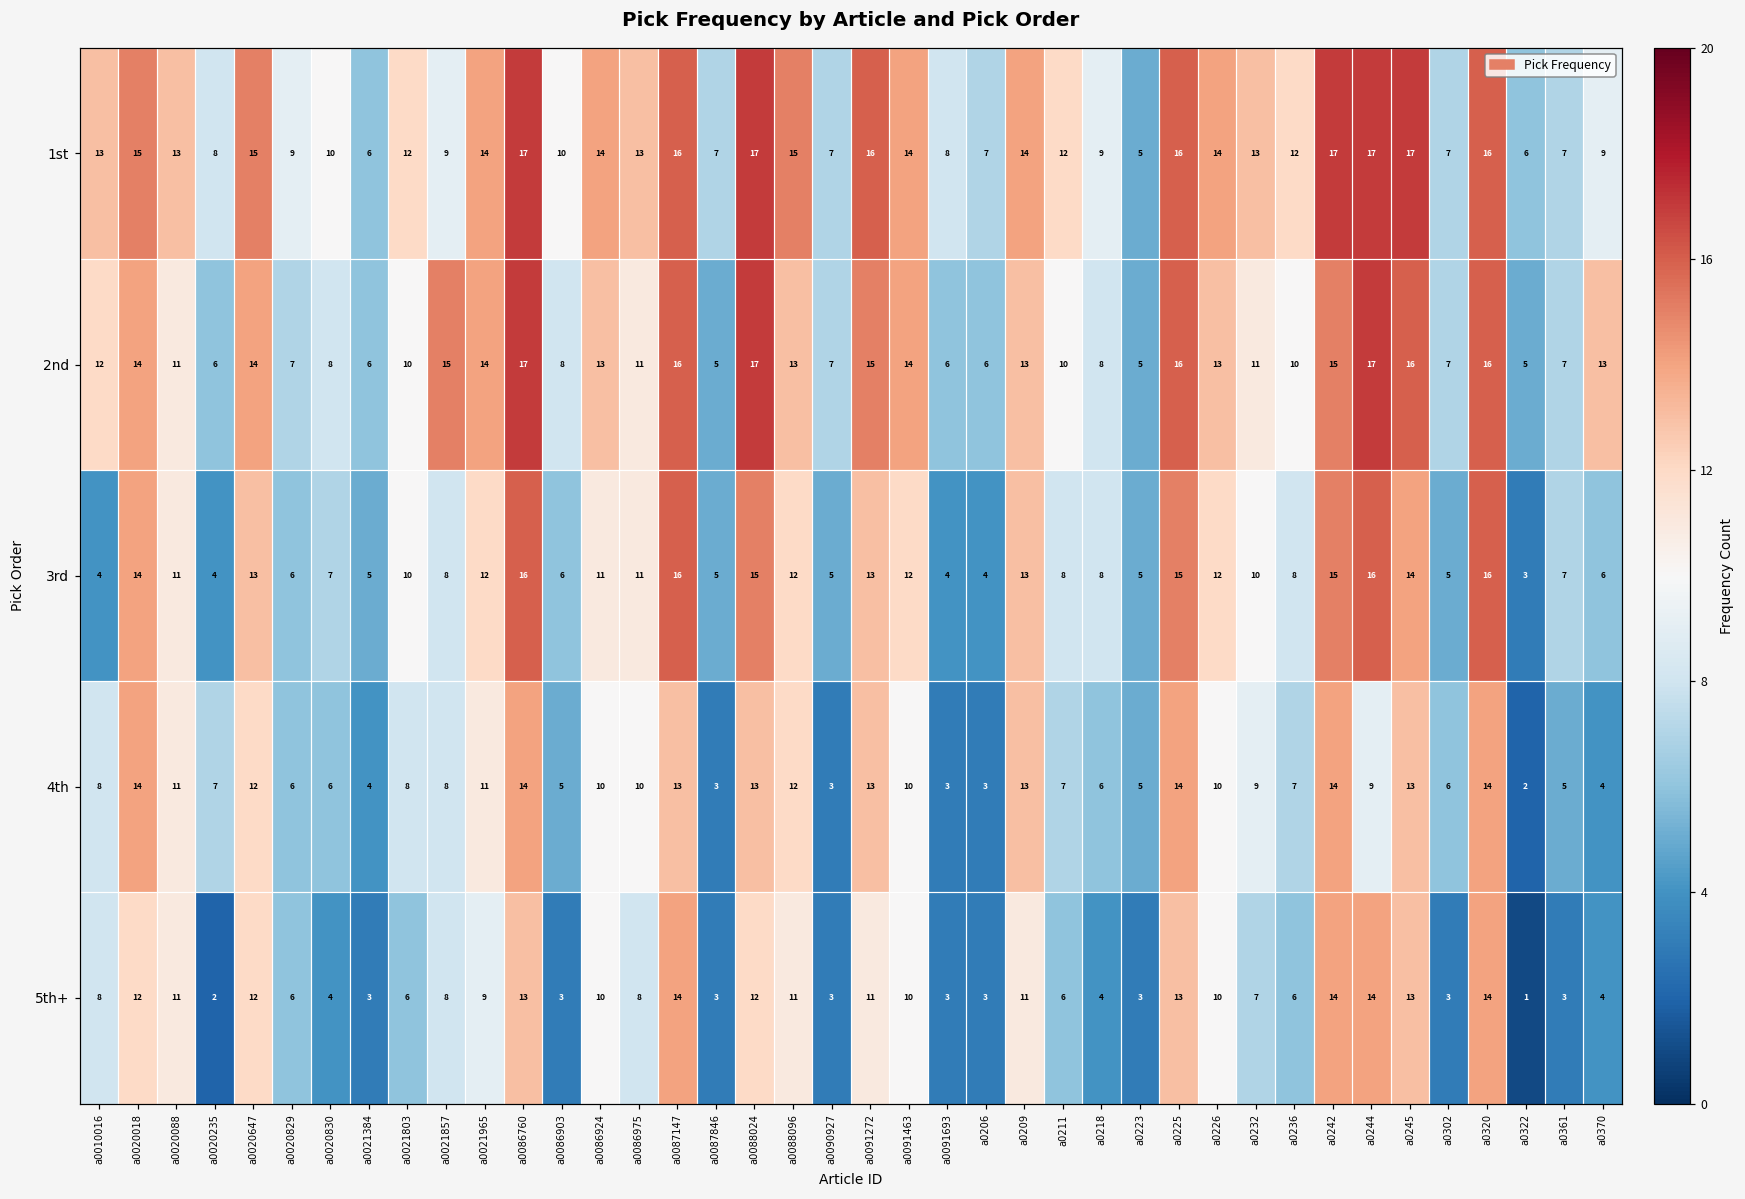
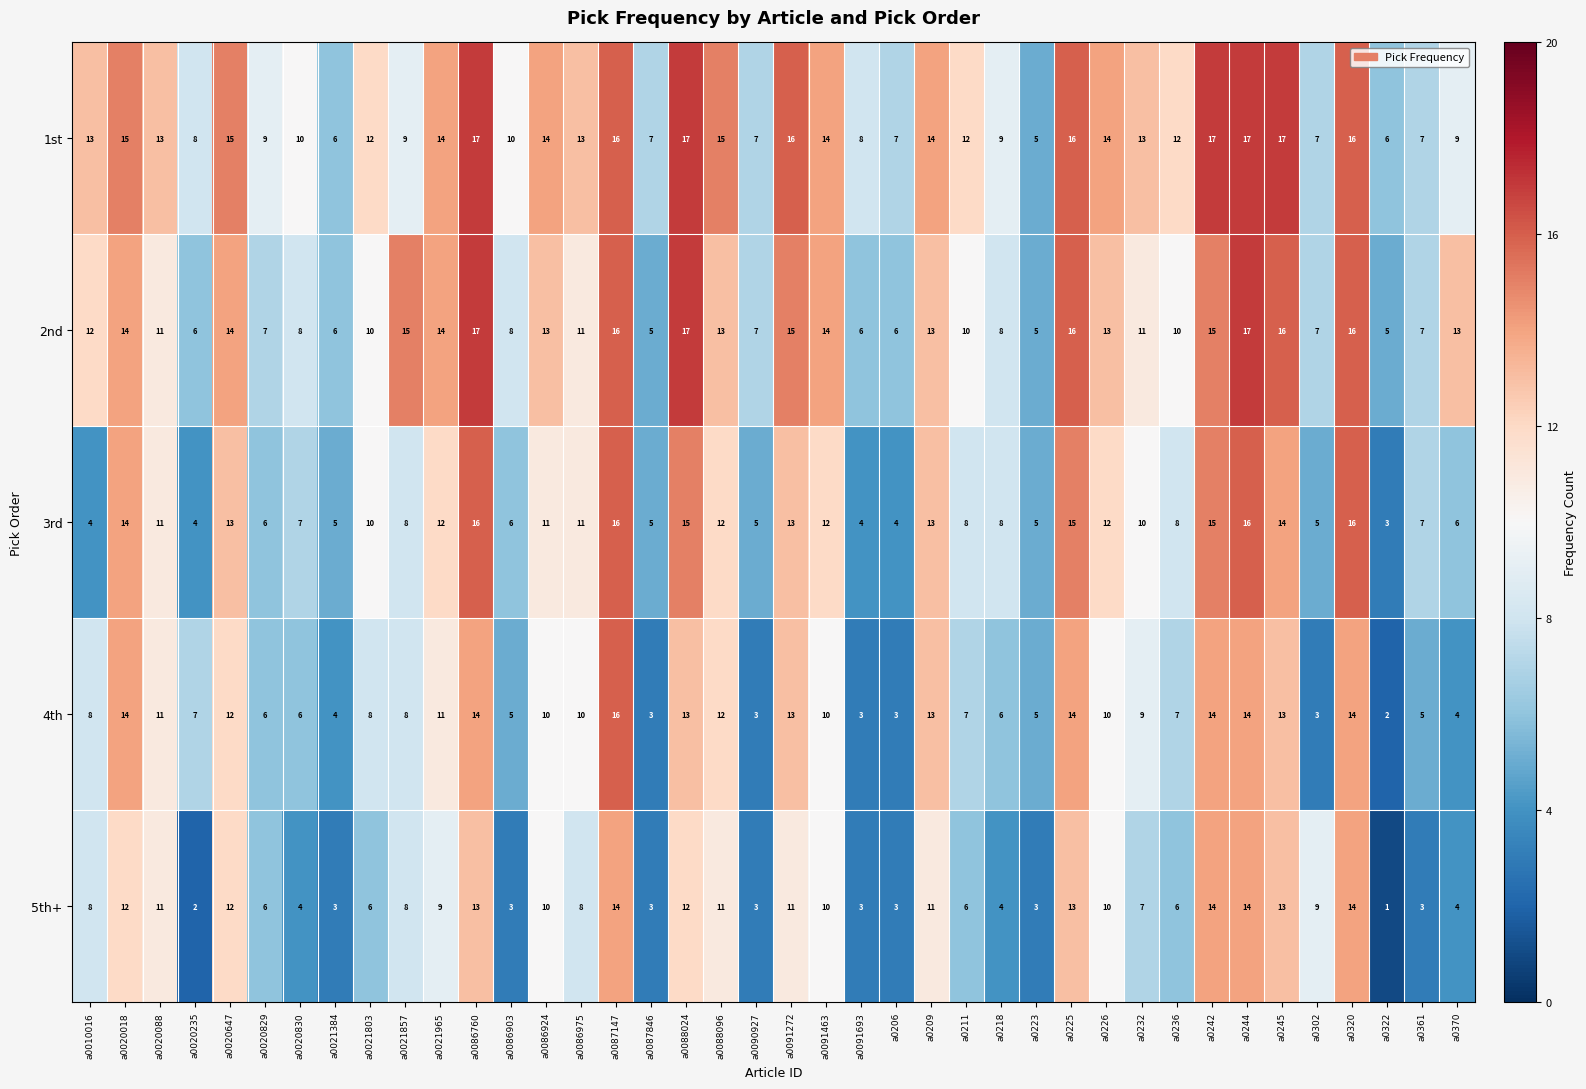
4th, a0087147: 13 -> 16
4th, a0244: 9 -> 14
4th, a0302: 6 -> 3
5th+, a0302: 3 -> 9
